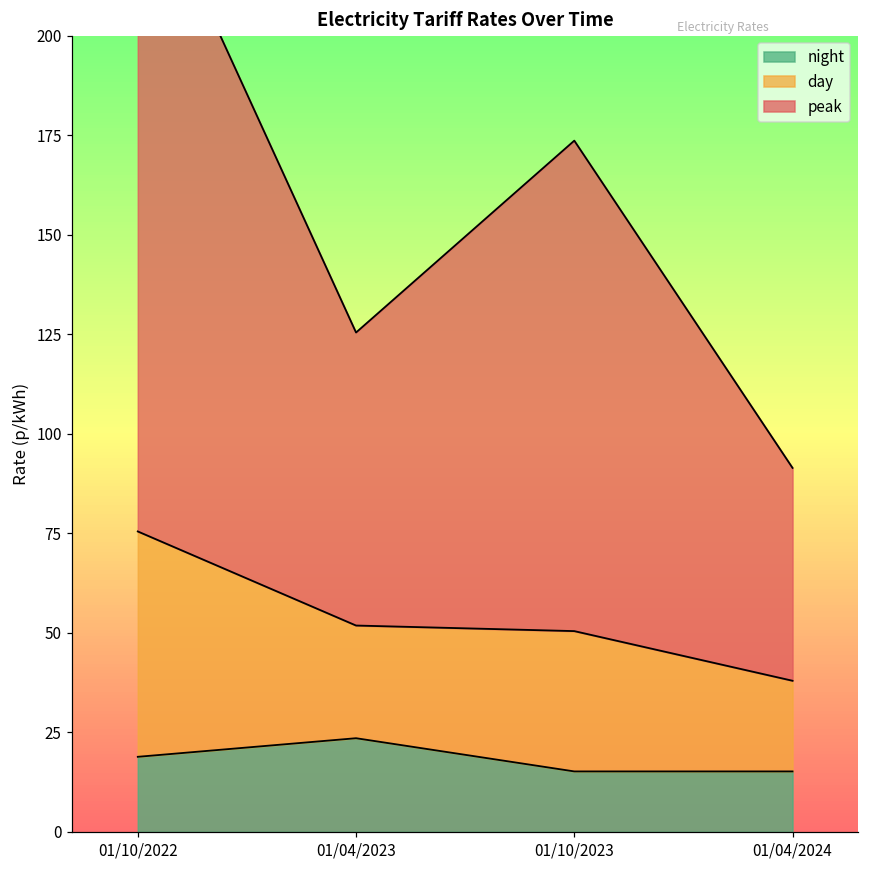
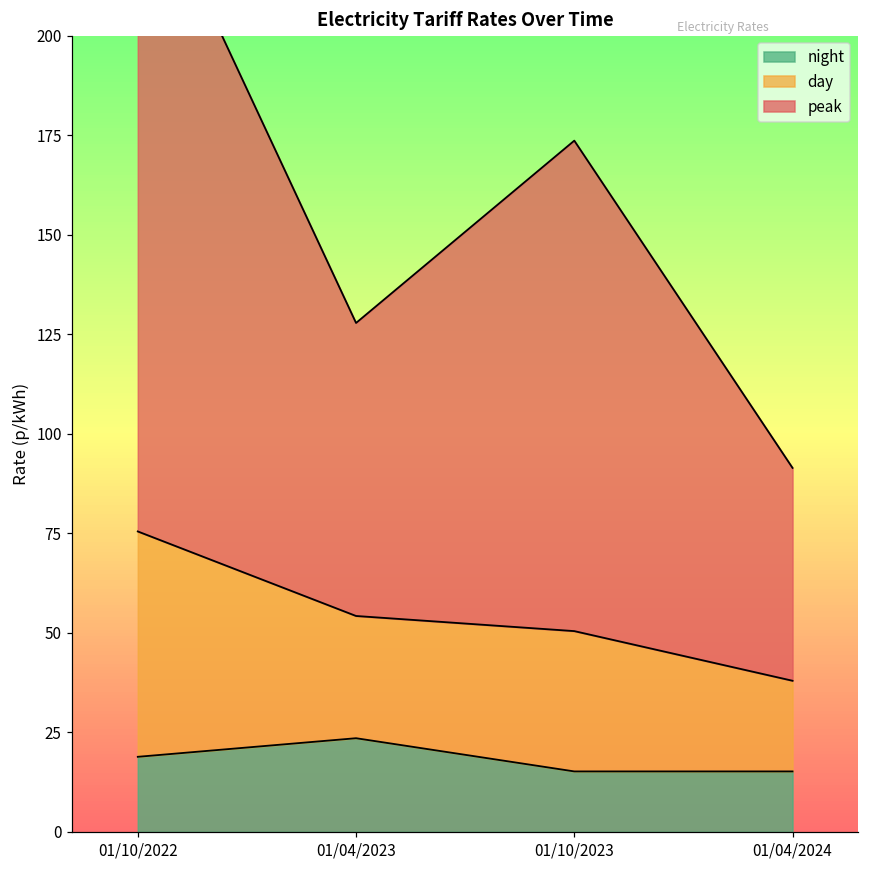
day, 01/04/2023: 28 -> 31
